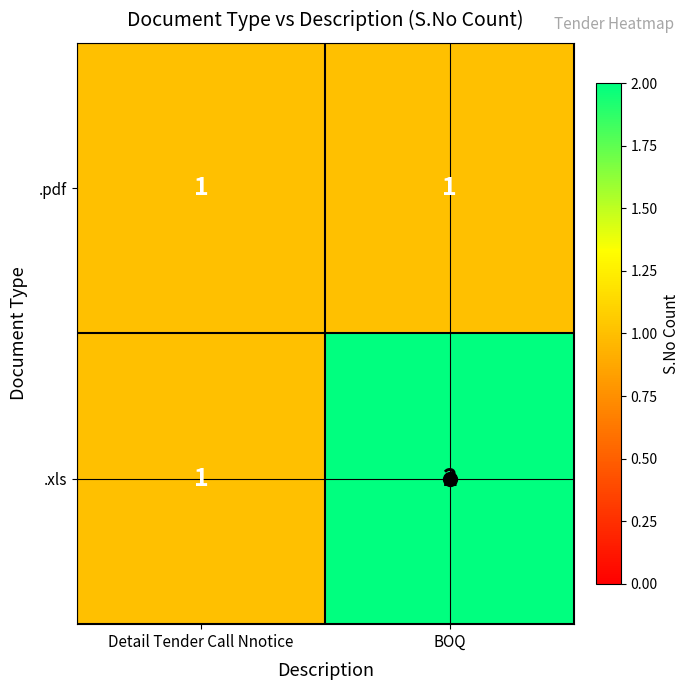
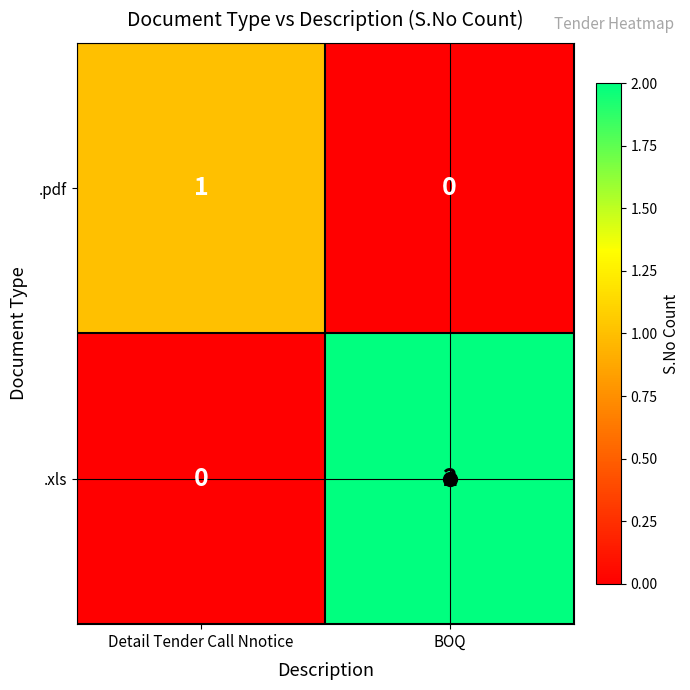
.pdf, BOQ: 1 -> 0
.xls, Detail Tender Call Nnotice: 1 -> 0
